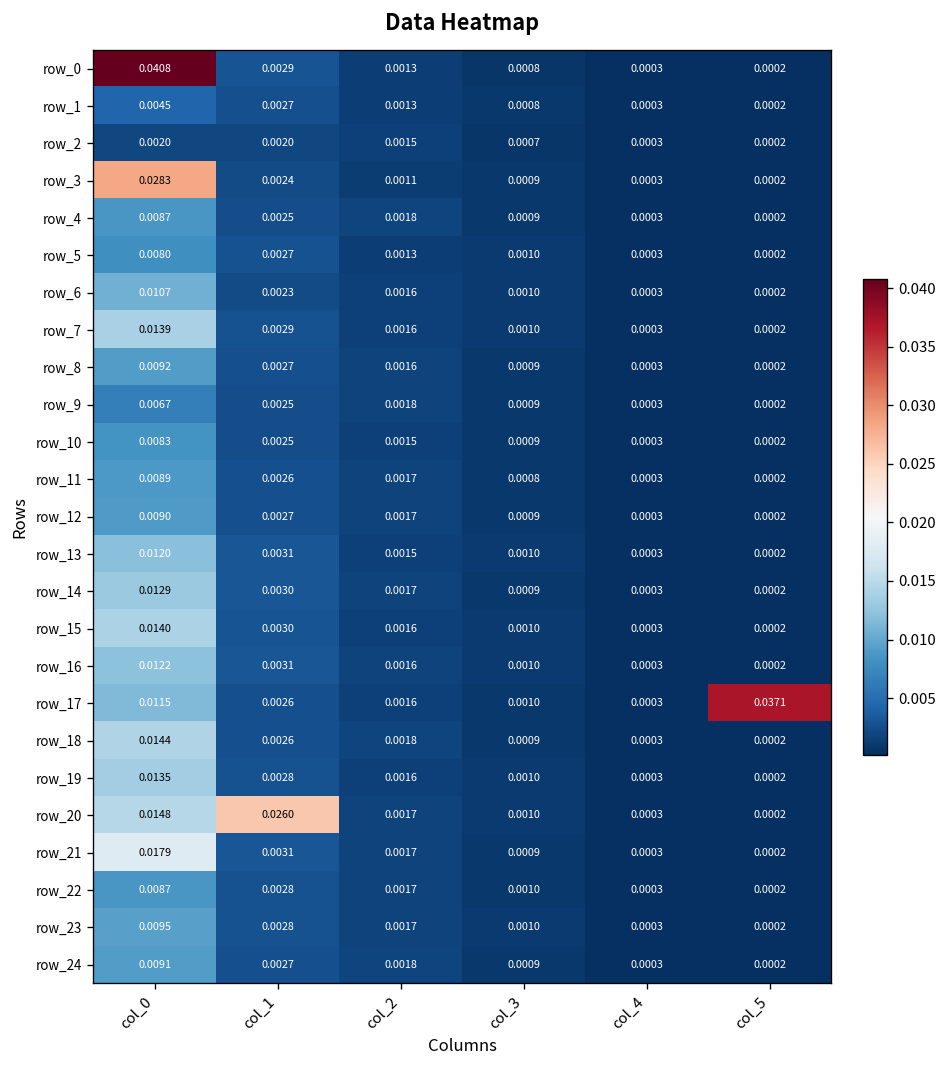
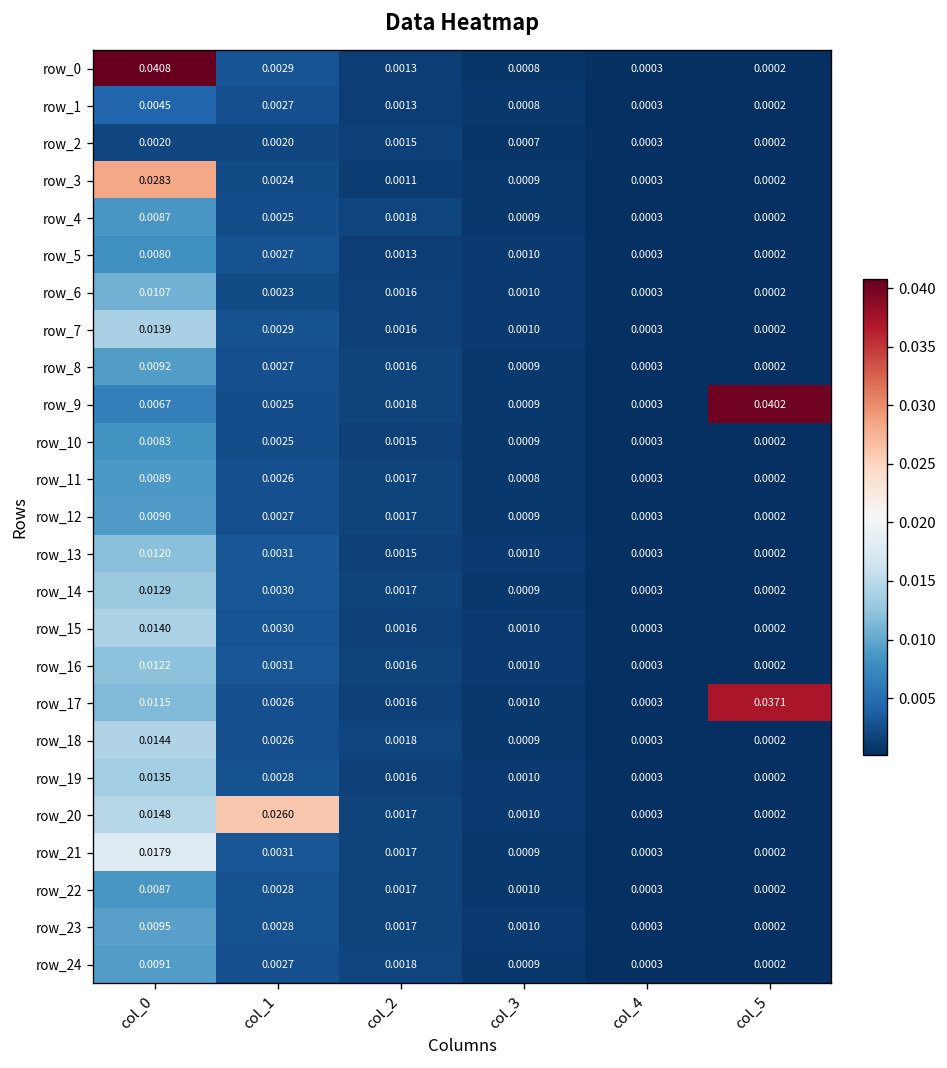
row_9, col_5: 0.0002 -> 0.0402
